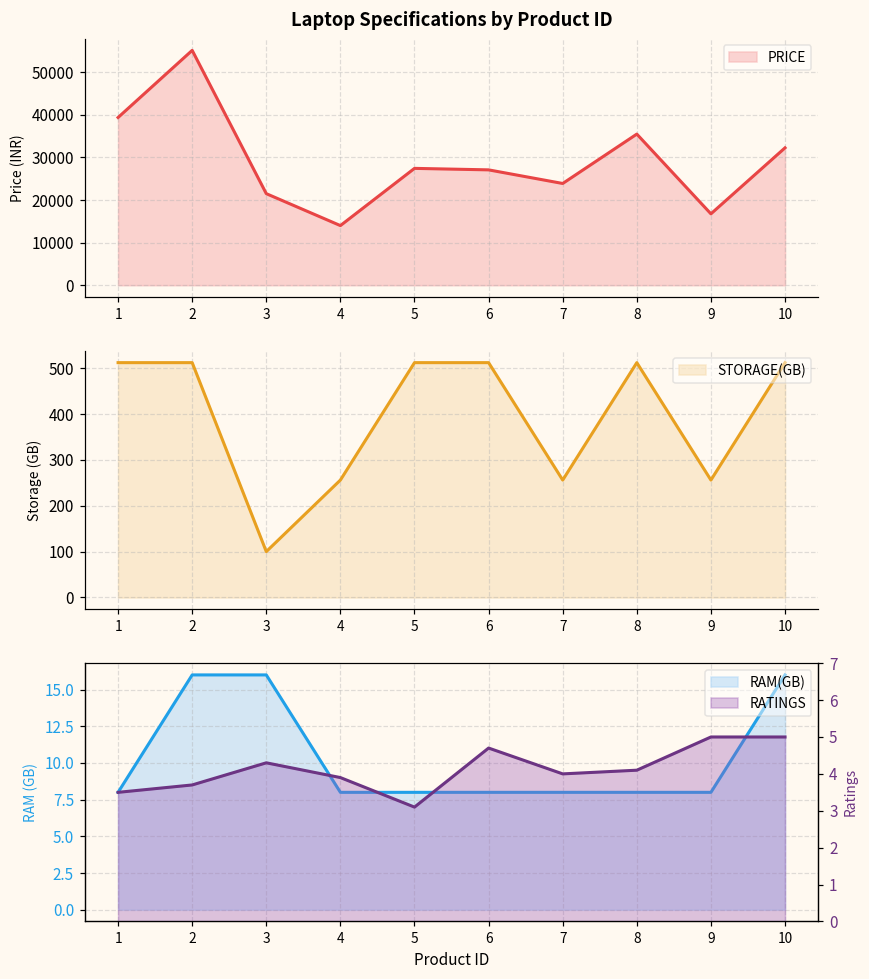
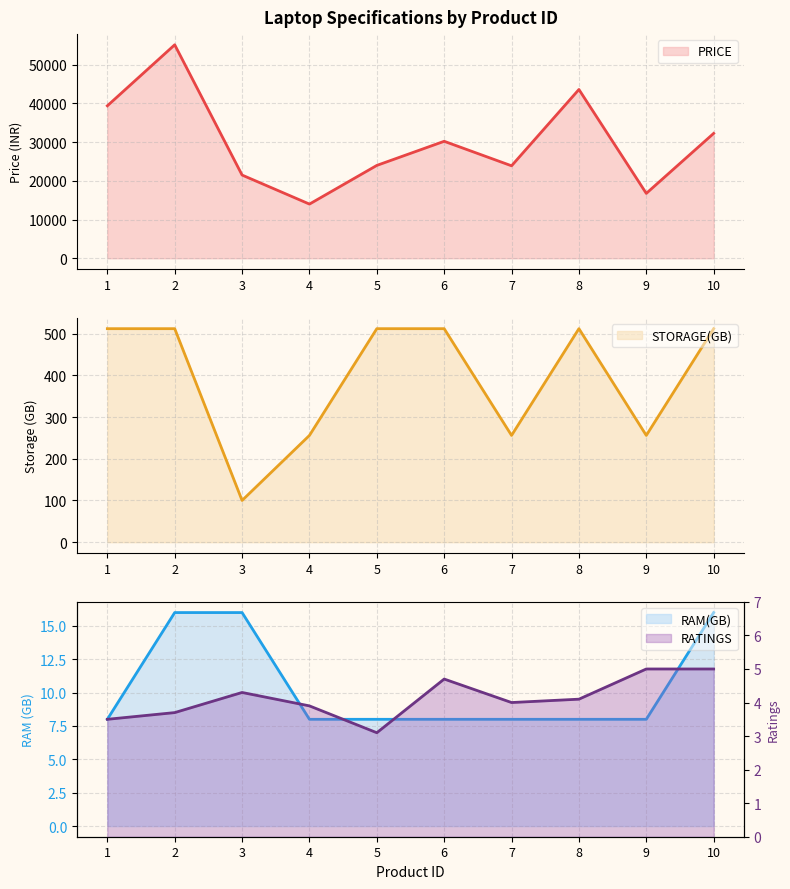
Laptop Specifications by Product ID, 5: 27000 -> 24000
Laptop Specifications by Product ID, 6: 27000 -> 30000
Laptop Specifications by Product ID, 8: 35000 -> 44000
